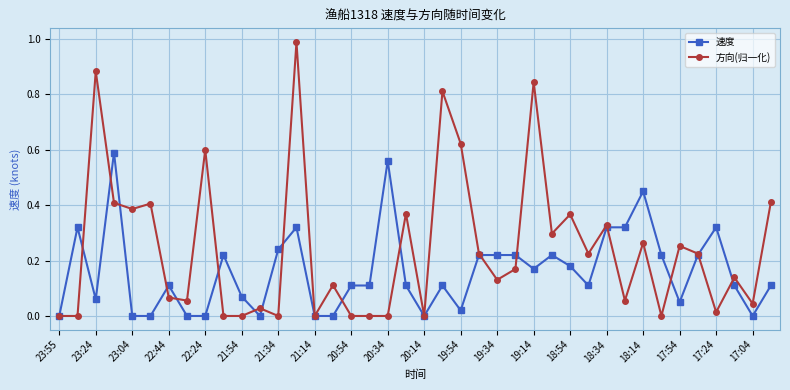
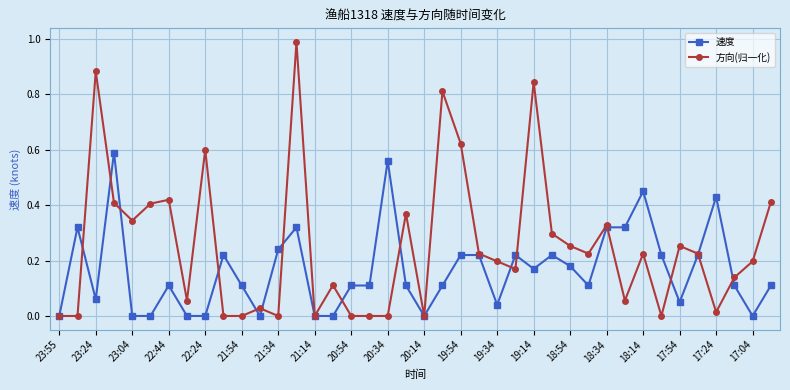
方向(归一化), 23:04: 0.39 -> 0.34
方向(归一化), 22:44: 0.07 -> 0.42
速度, 21:54: 0.07 -> 0.11
速度, 19:54: 0.02 -> 0.22
速度, 19:34: 0.22 -> 0.04
方向(归一化), 19:34: 0.13 -> 0.20
方向(归一化), 18:54: 0.37 -> 0.25
方向(归一化), 18:14: 0.26 -> 0.23
速度, 17:24: 0.32 -> 0.43
方向(归一化), 17:04: 0.04 -> 0.20
